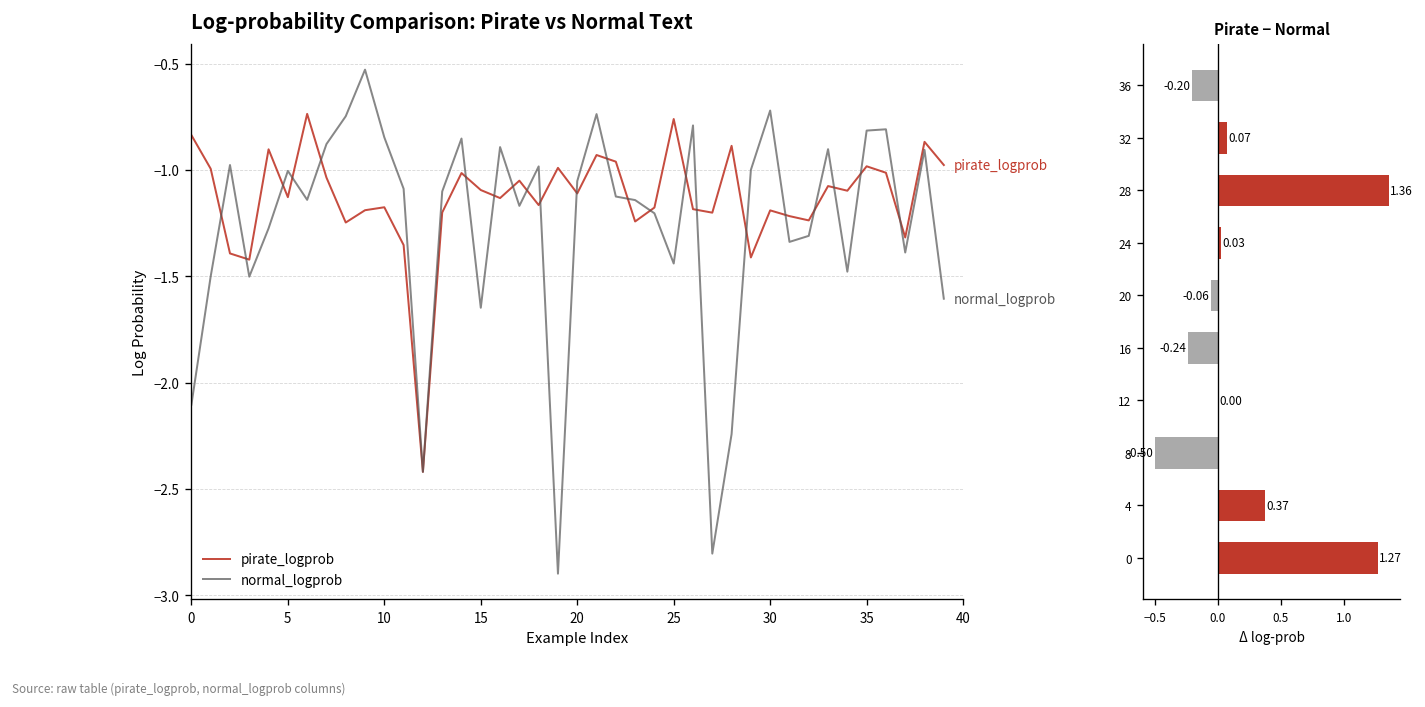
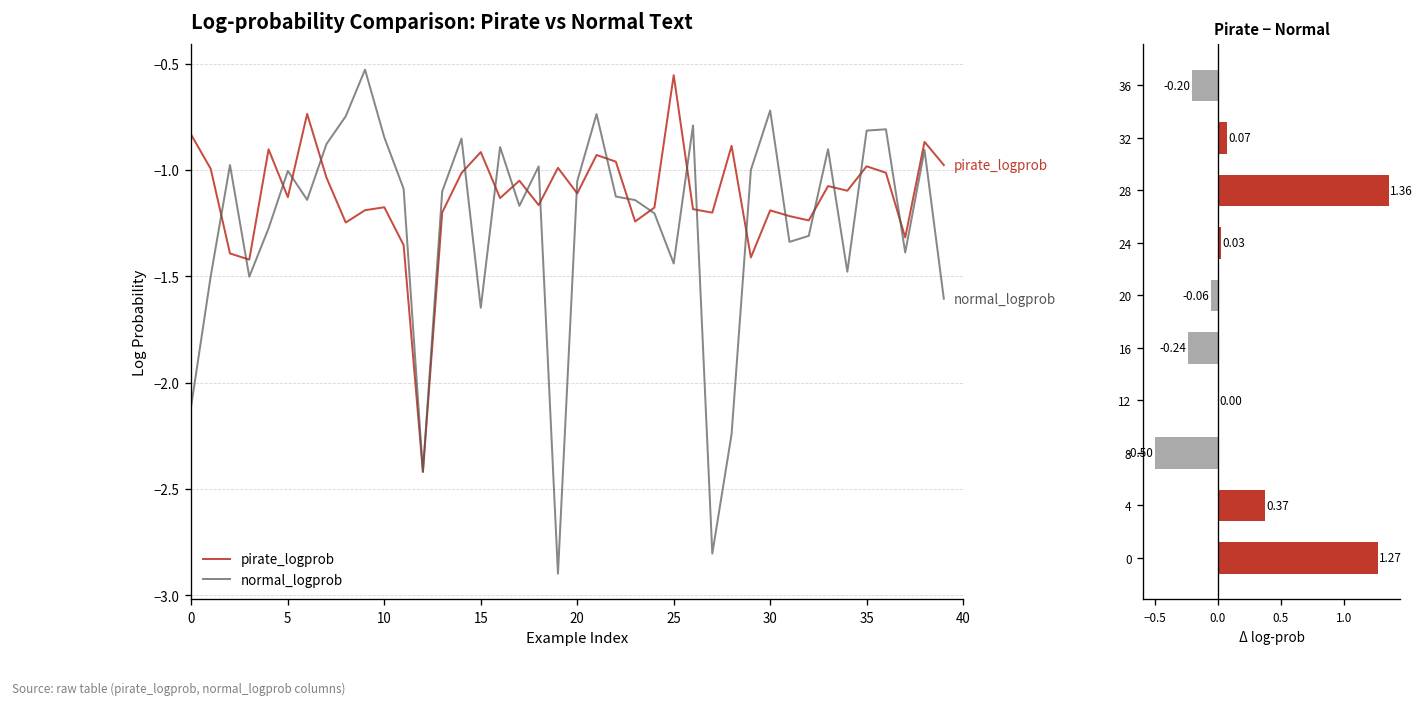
Log-probability Comparison: Pirate vs Normal Text, pirate_logprob, 15: -1.09 -> -0.92
Log-probability Comparison: Pirate vs Normal Text, pirate_logprob, 25: -0.76 -> -0.55
